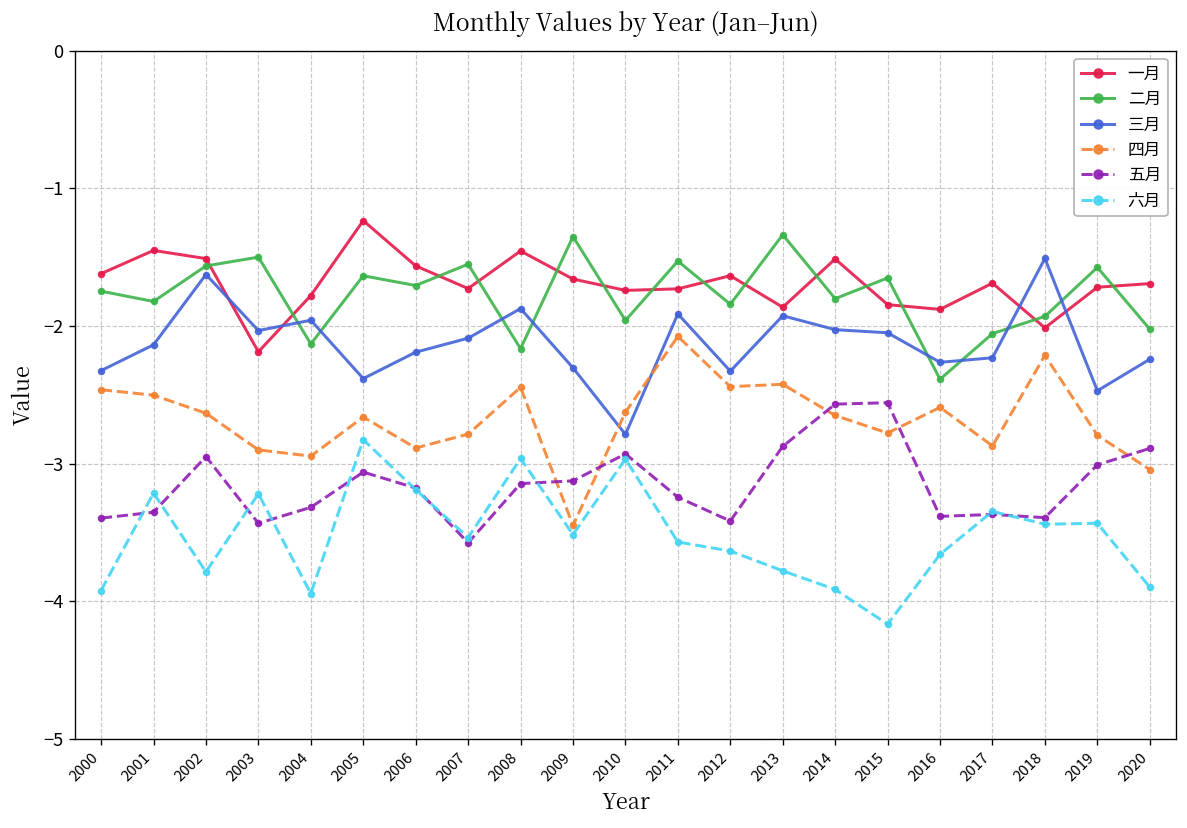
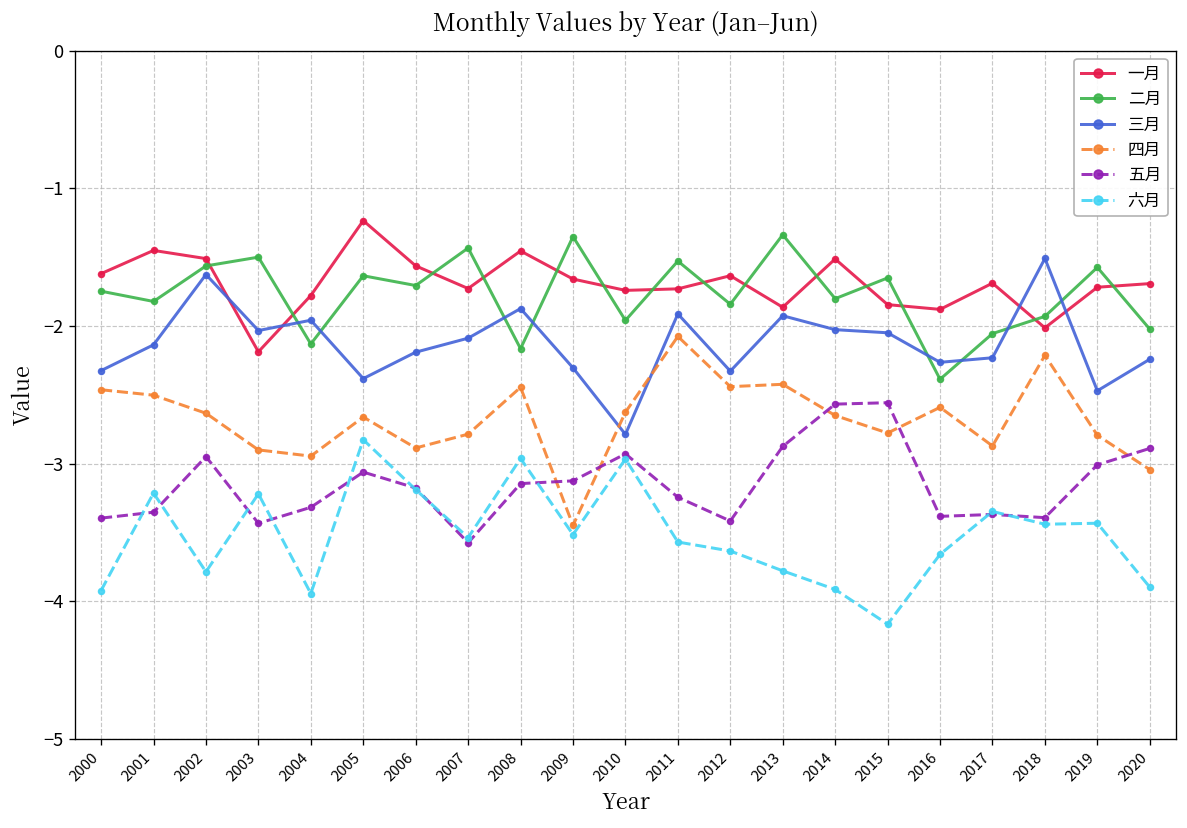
二月, 2007: -1.55 -> -1.43
